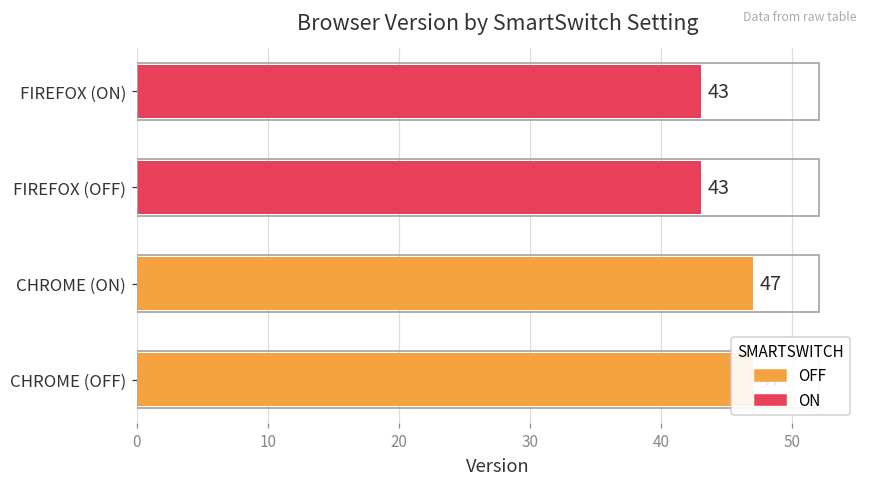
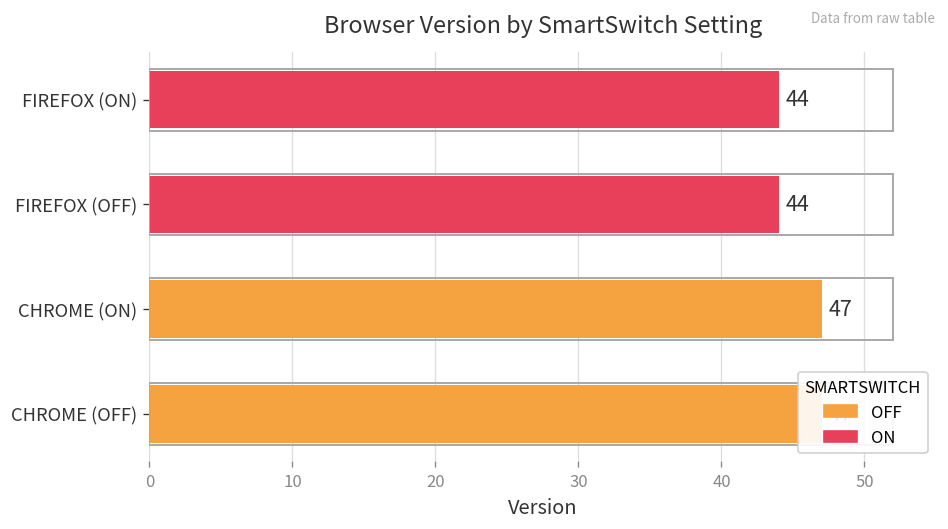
FIREFOX (ON): 43 -> 44
FIREFOX (OFF): 43 -> 44
